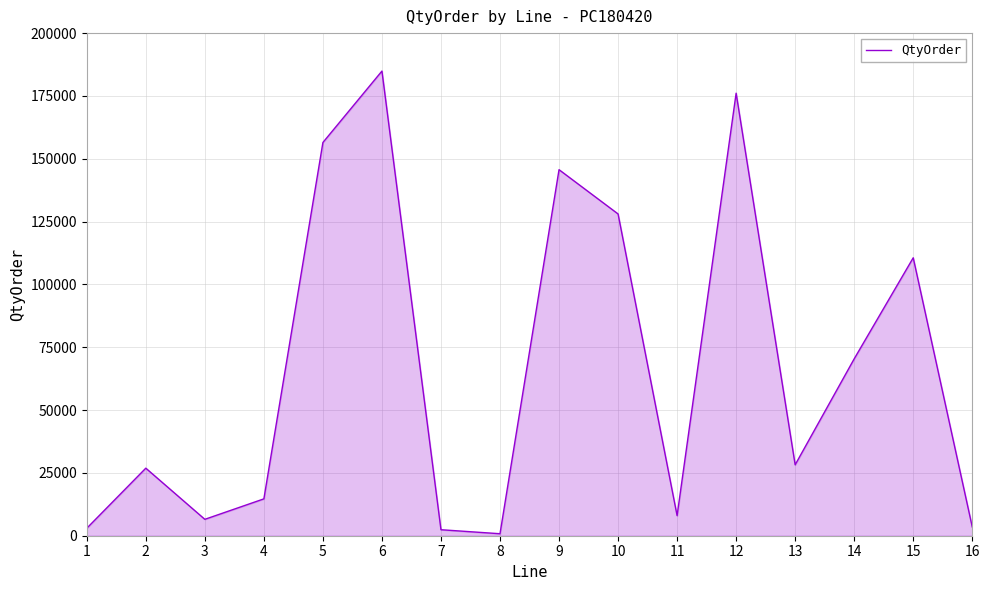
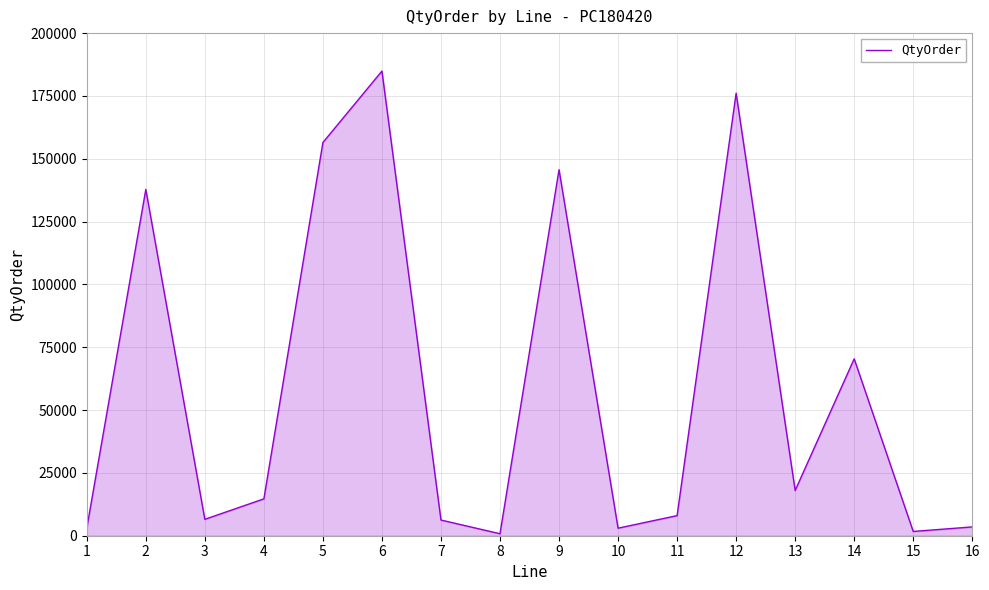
2: 27000 -> 138000
7: 2000 -> 6000
10: 128000 -> 3000
13: 28000 -> 18000
15: 111000 -> 2000
